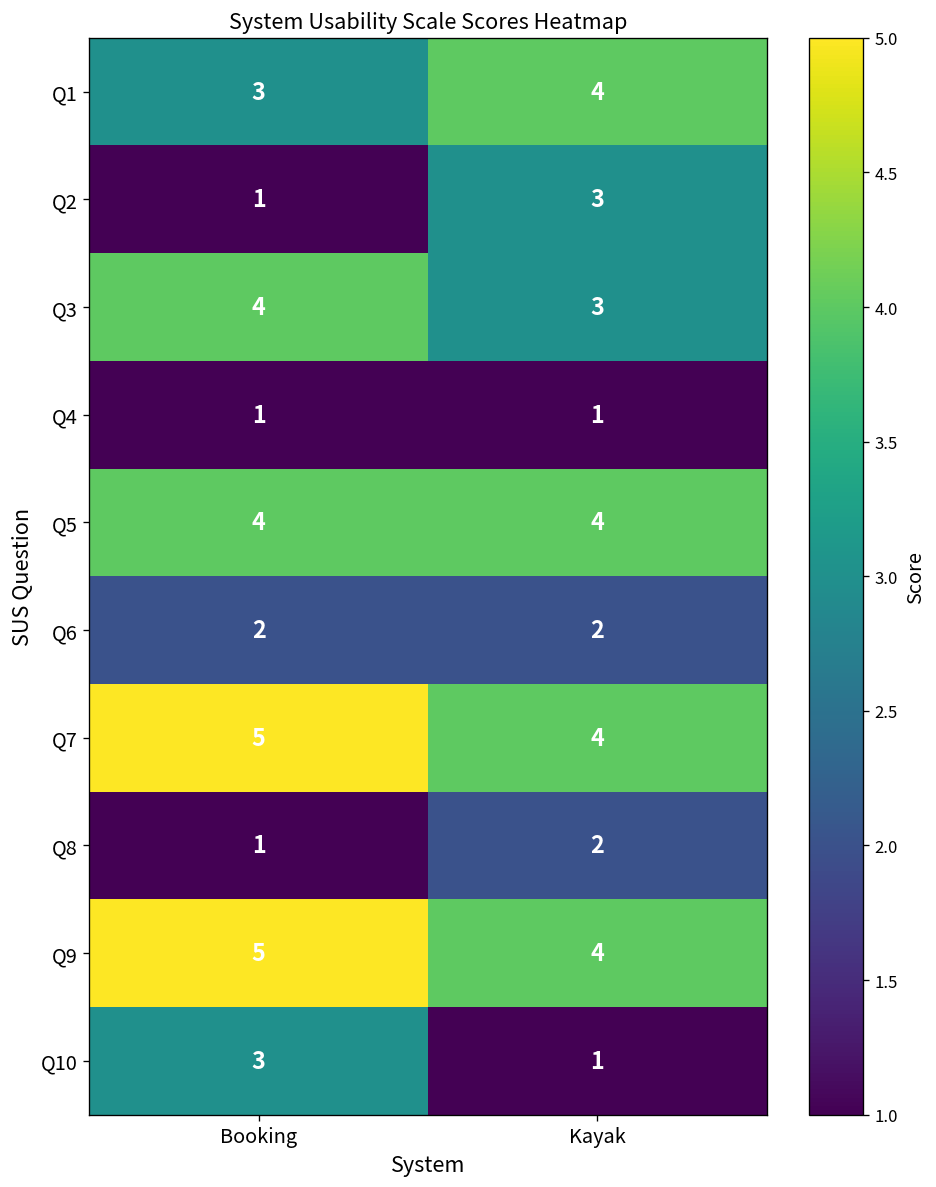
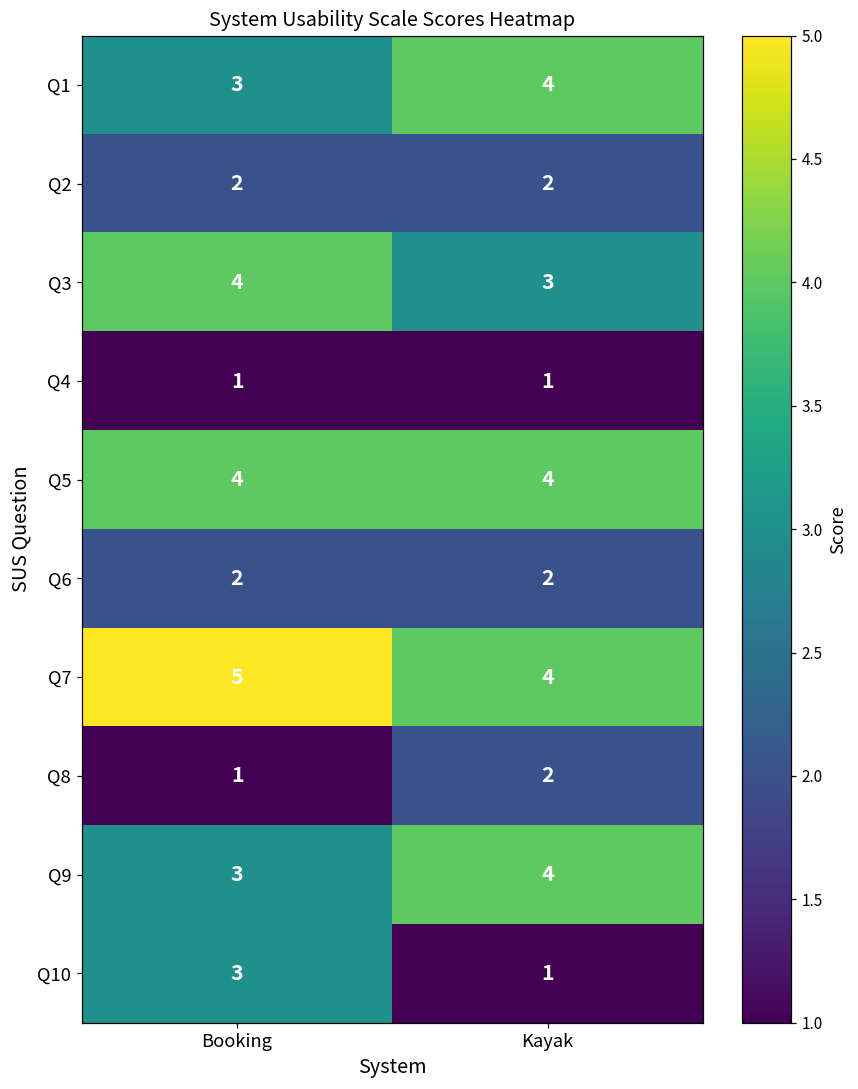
Q2, Booking: 1 -> 2
Q2, Kayak: 3 -> 2
Q9, Booking: 5 -> 3
